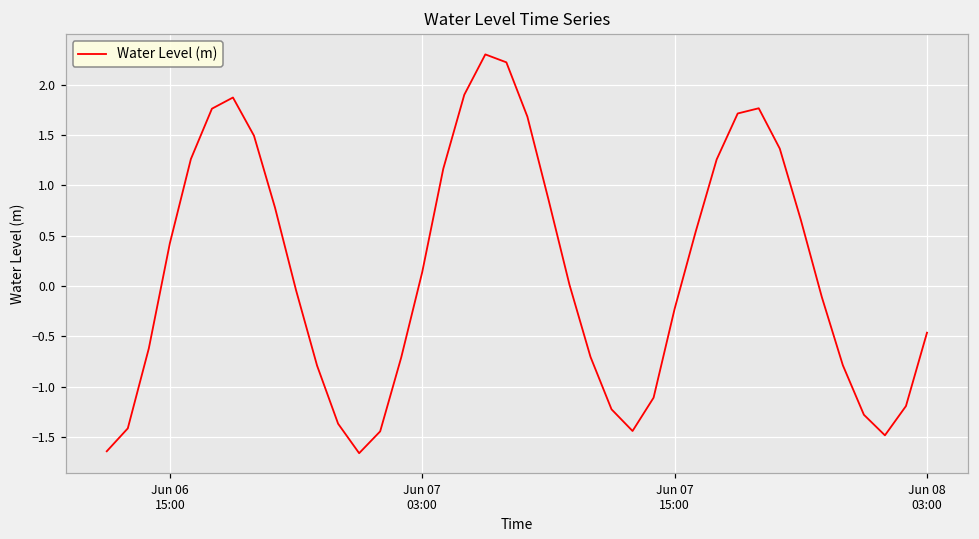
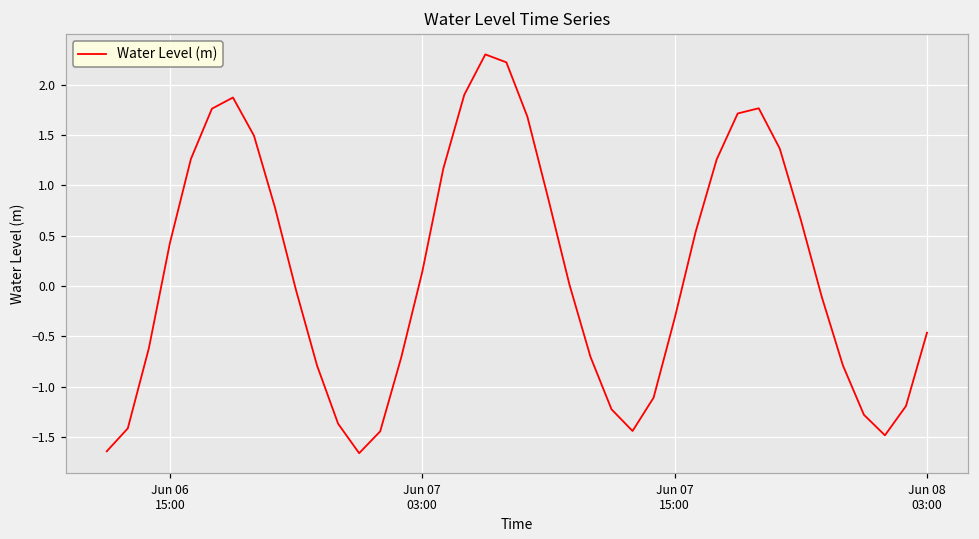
Jun 07 15:00: -0.2 -> -0.3
